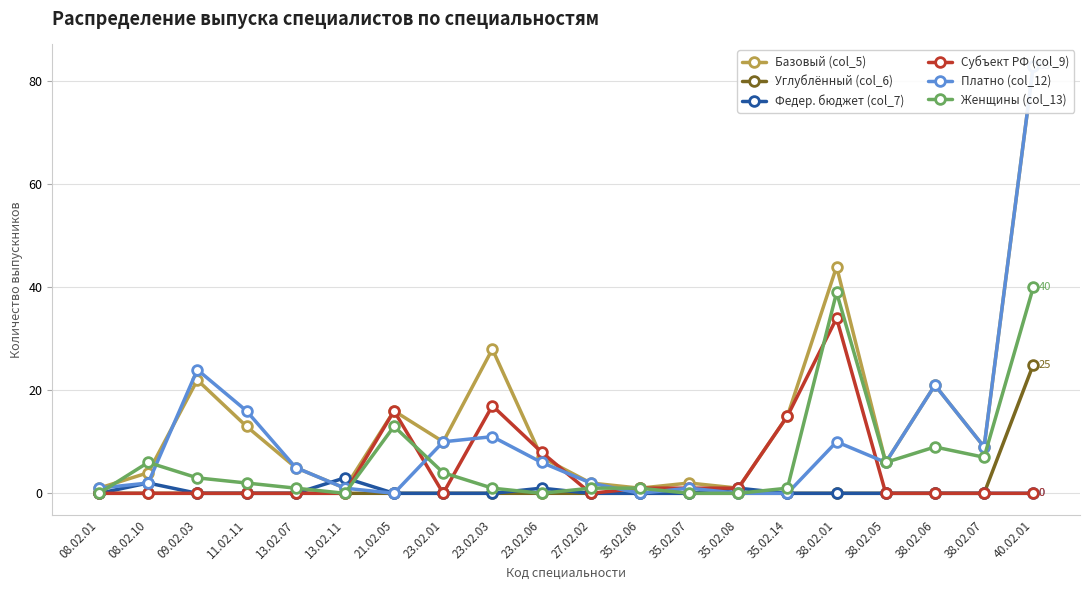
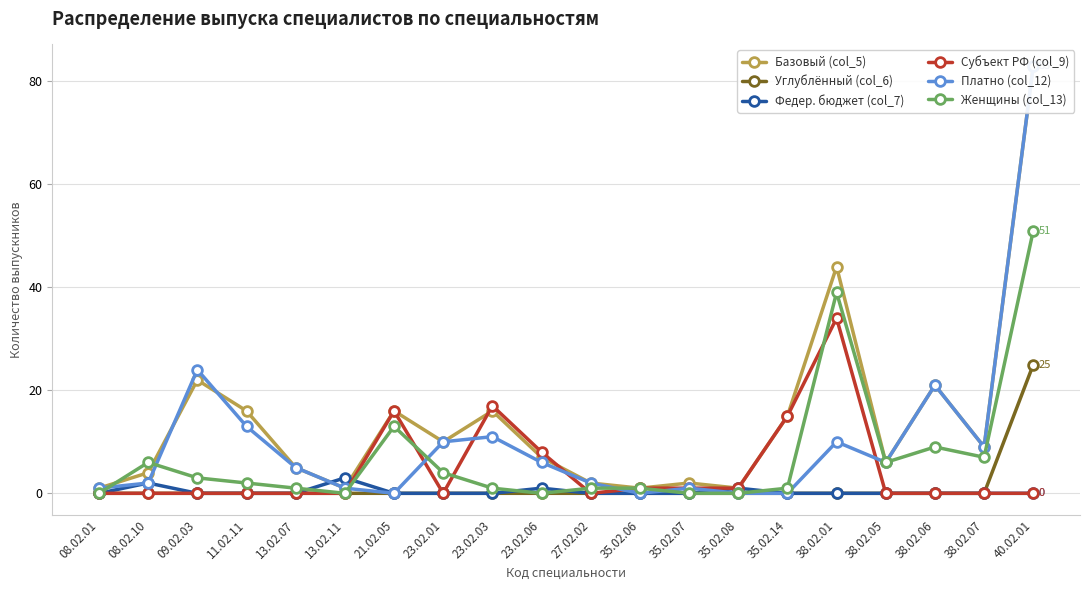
Базовый (col_5), 11.02.11: 13 -> 16
Платно (col_12), 11.02.11: 16 -> 13
Базовый (col_5), 23.02.03: 28 -> 16
Женщины (col_13), 40.02.01: 40 -> 51
